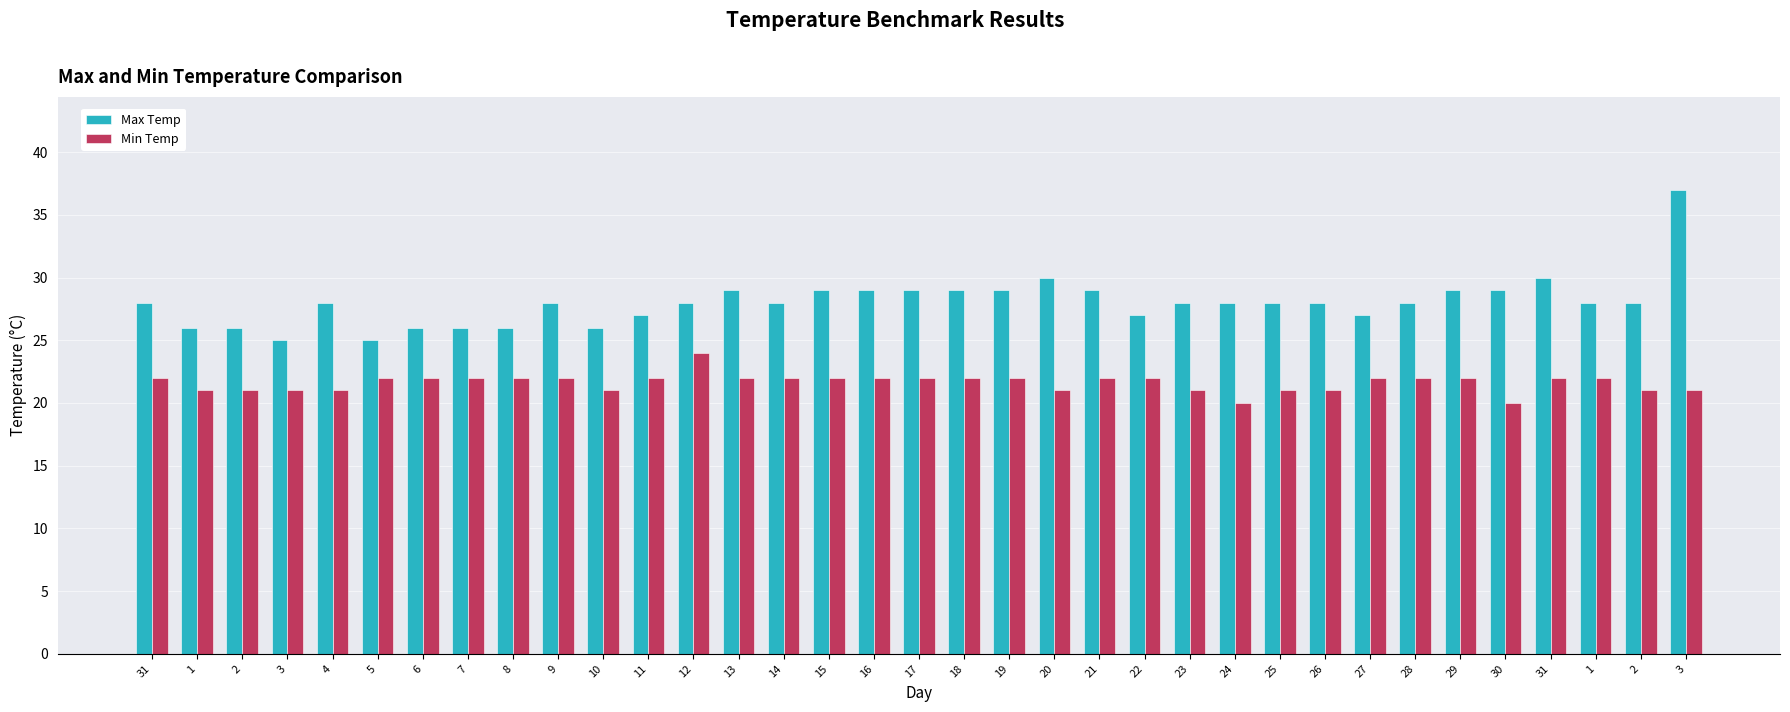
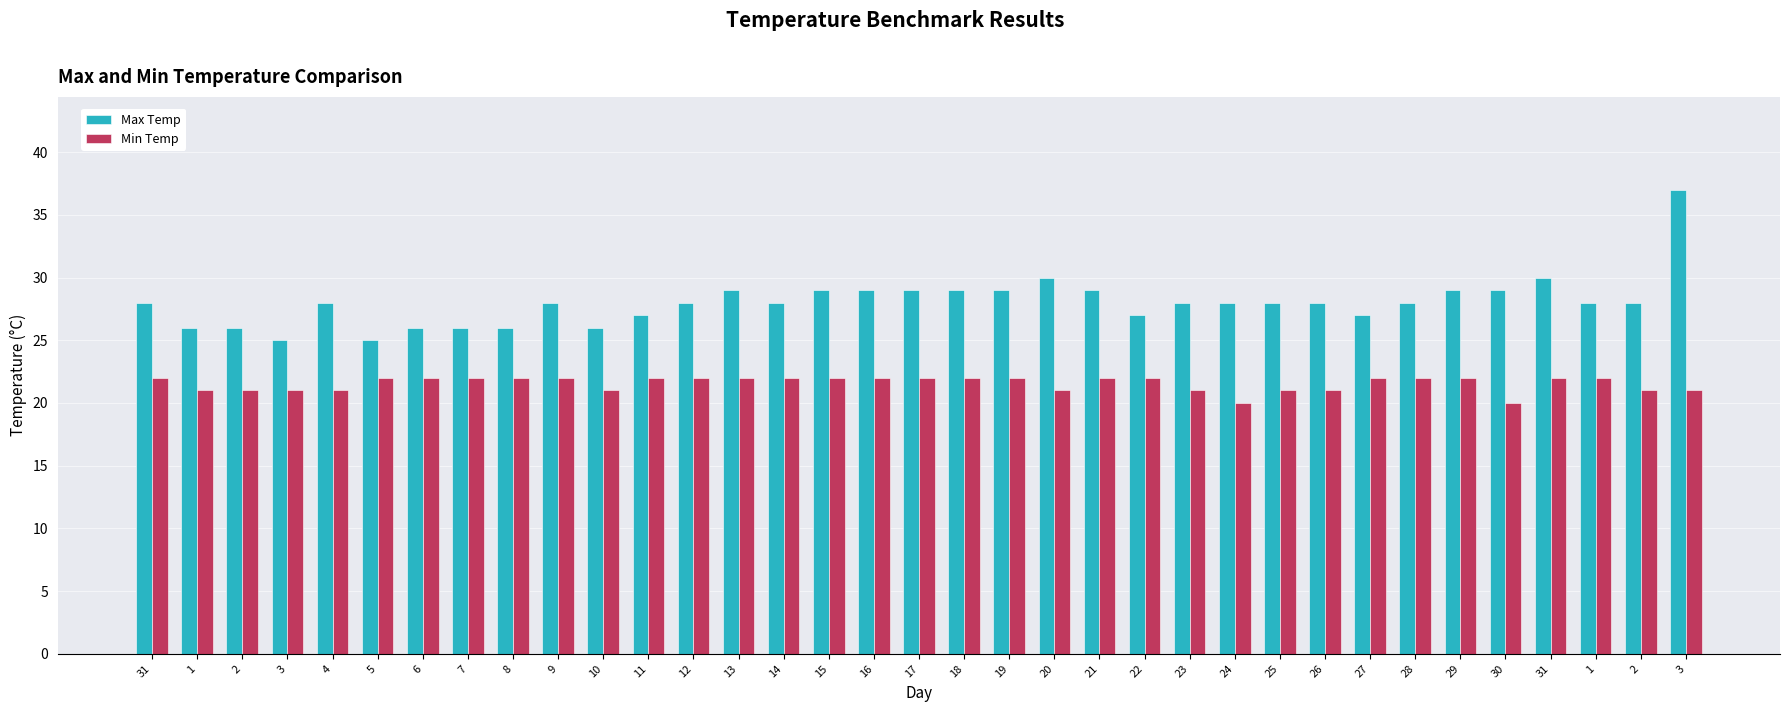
Min Temp, 12: 24 -> 22
